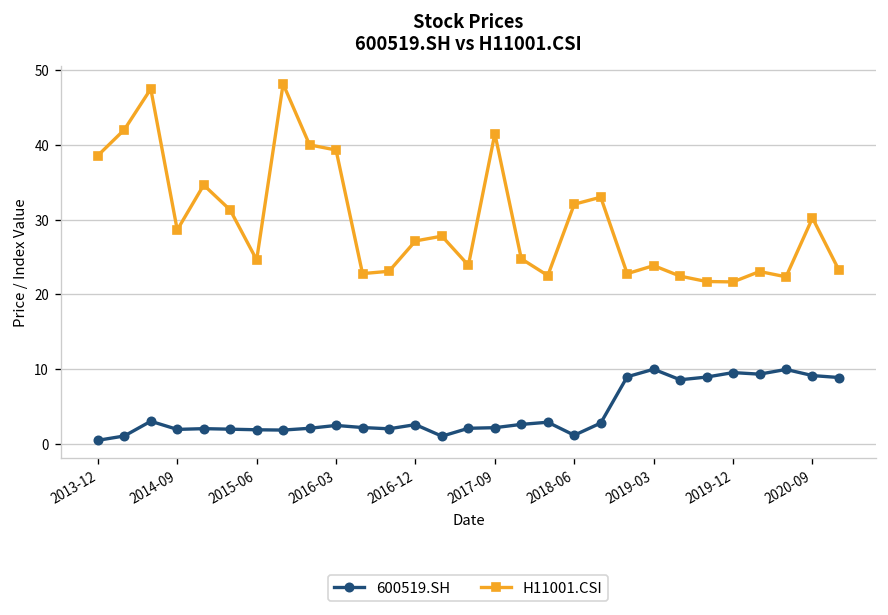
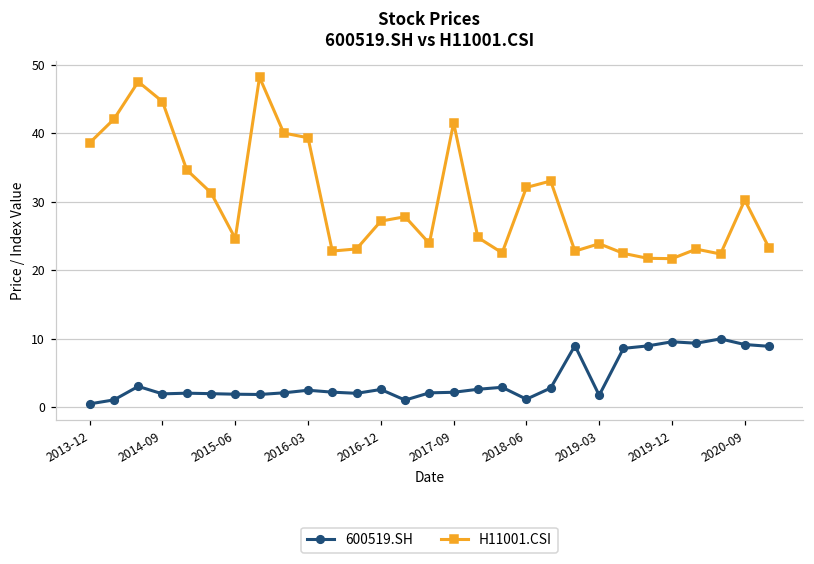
H11001.CSI, 2014-09: 29 -> 45
600519.SH, 2019-03: 10 -> 2
